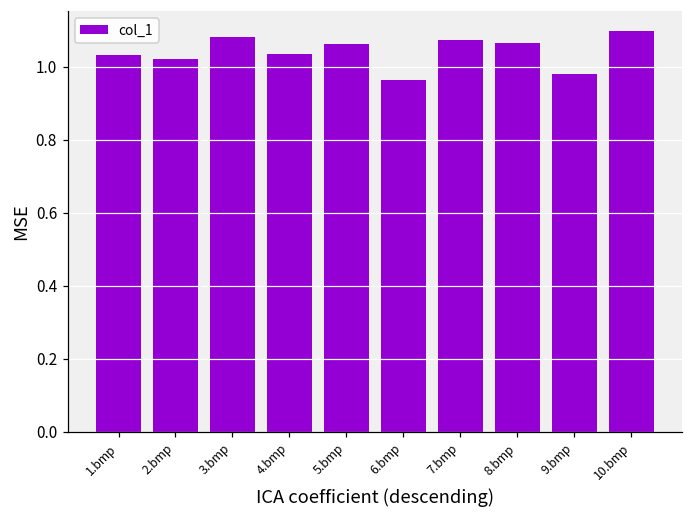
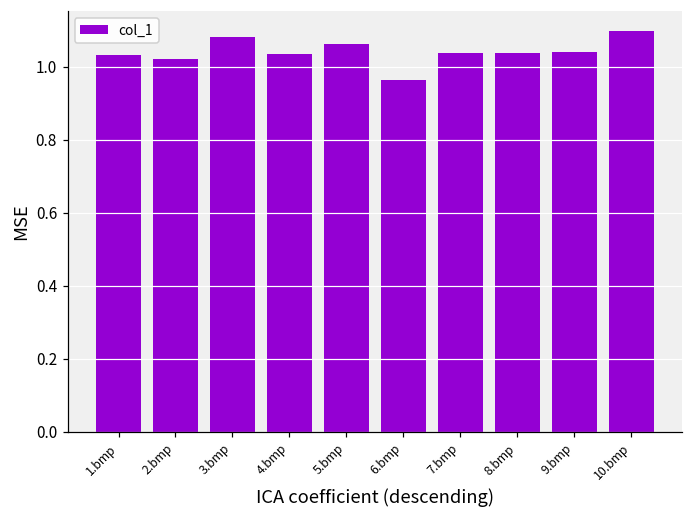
7.bmp: 1.07 -> 1.04
8.bmp: 1.06 -> 1.04
9.bmp: 0.98 -> 1.04
